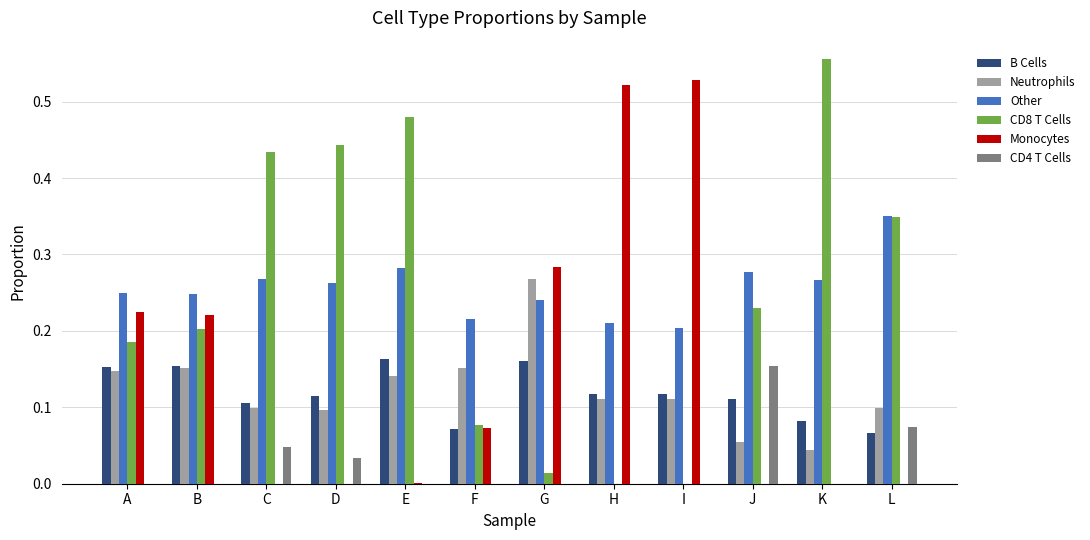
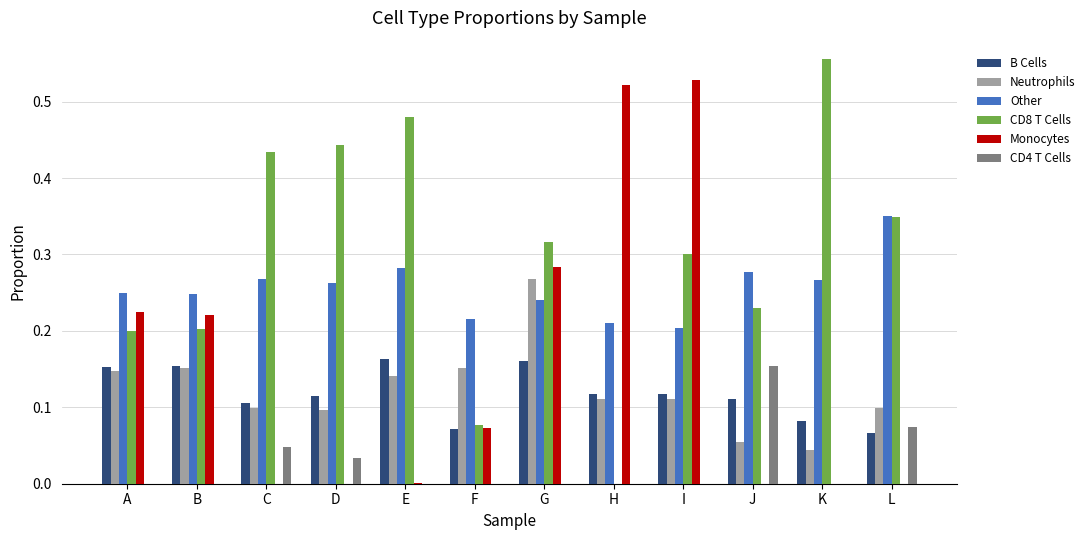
CD8 T Cells, A: 0.19 -> 0.20
CD8 T Cells, G: 0.01 -> 0.32
CD8 T Cells, I: 0.0 -> 0.3
